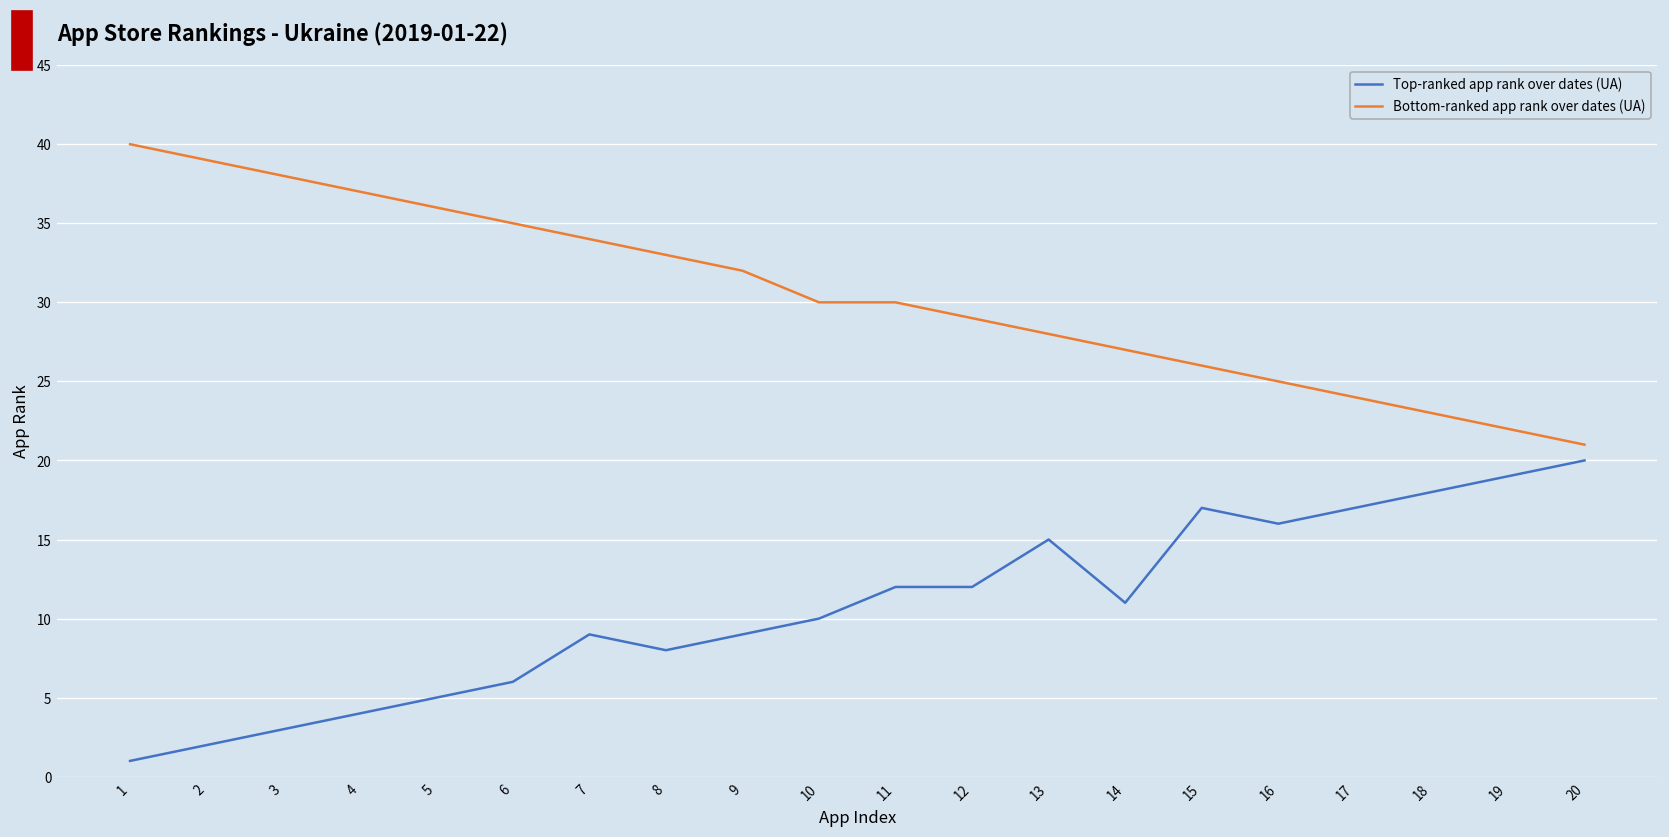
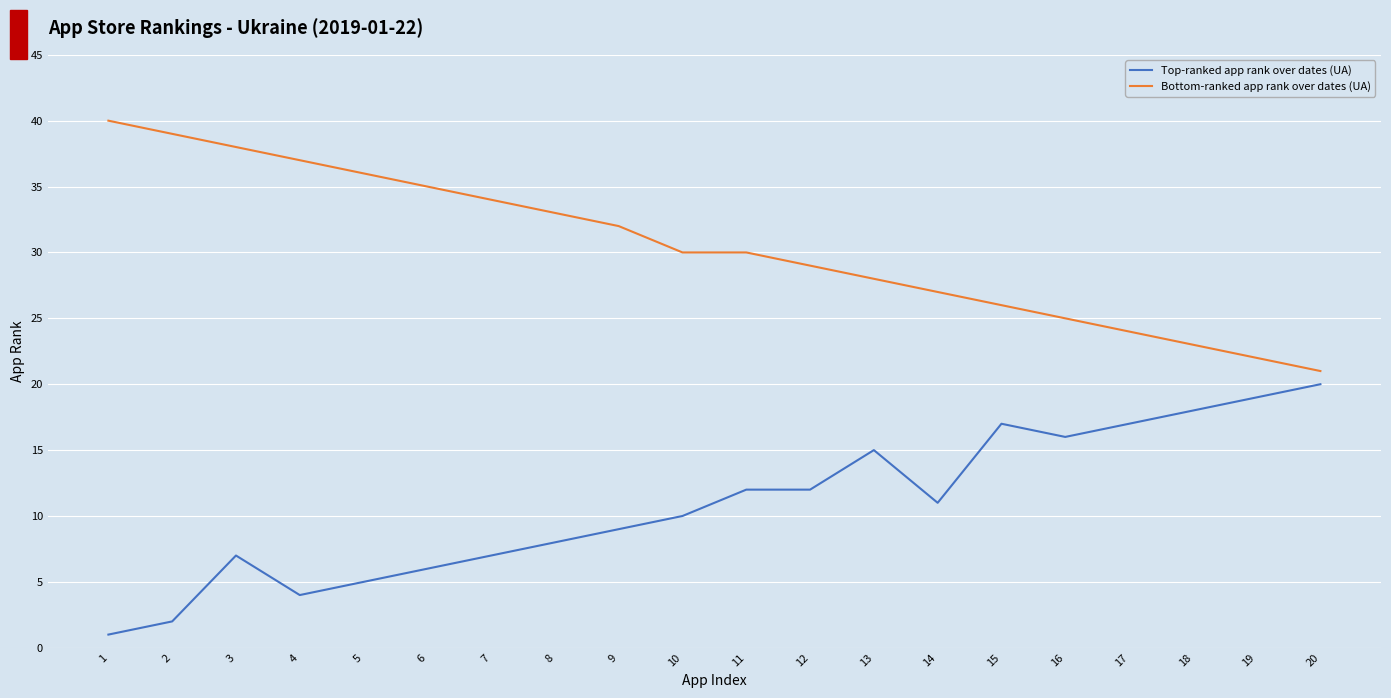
Top-ranked app rank over dates (UA), 3: 3 -> 7
Top-ranked app rank over dates (UA), 7: 9 -> 7
